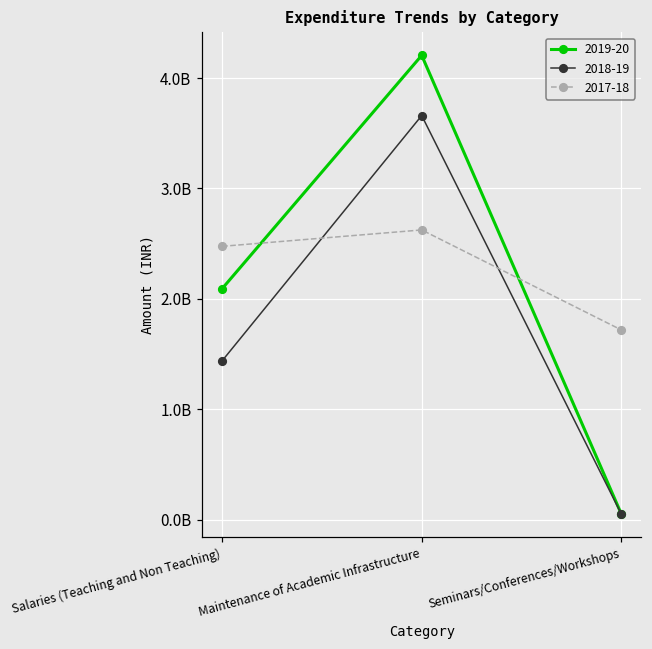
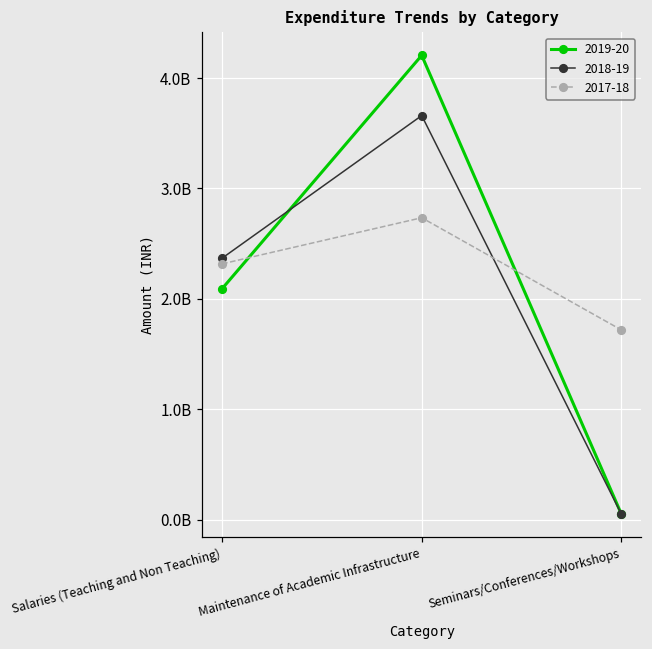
2018-19, Salaries (Teaching and Non Teaching): 1440000000 -> 2370000000
2017-18, Salaries (Teaching and Non Teaching): 2480000000 -> 2320000000
2017-18, Maintenance of Academic Infrastructure: 2620000000 -> 2740000000
